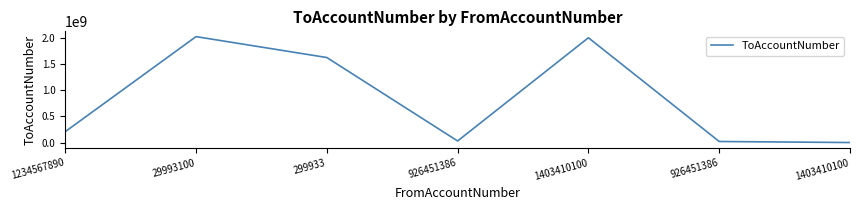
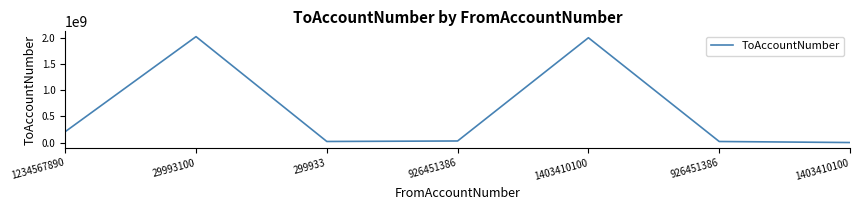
299933: 1600000000 -> 0
